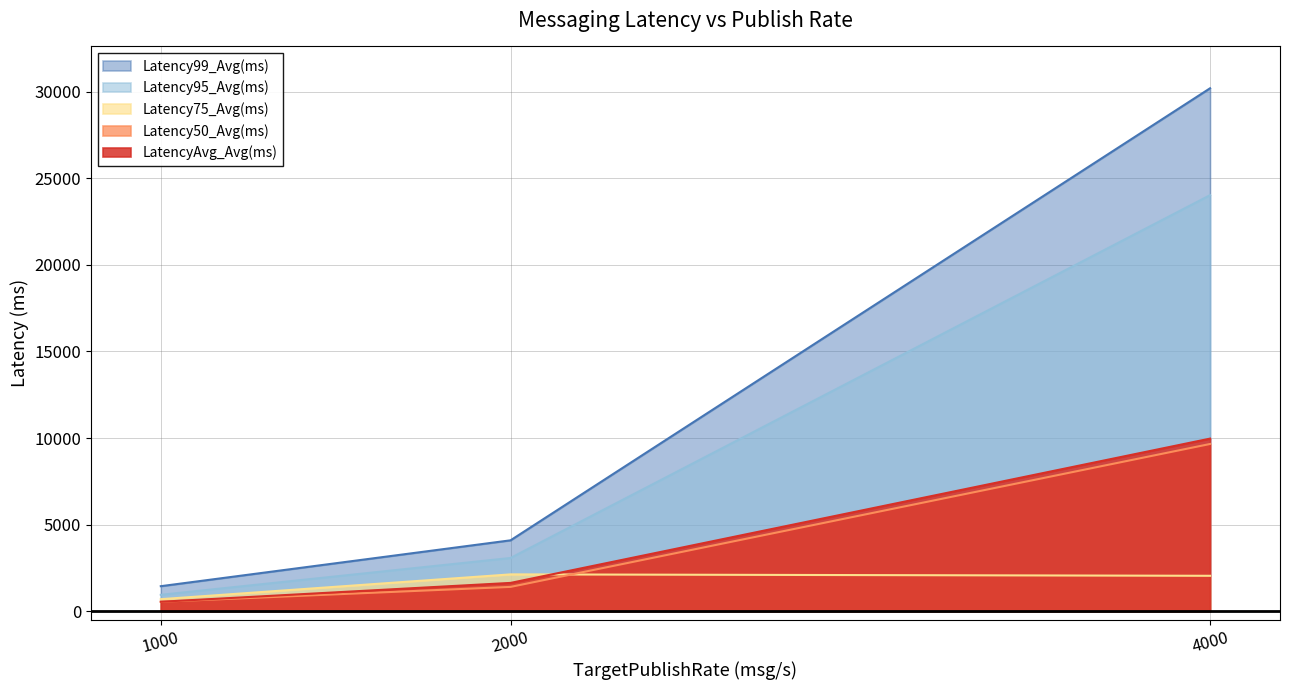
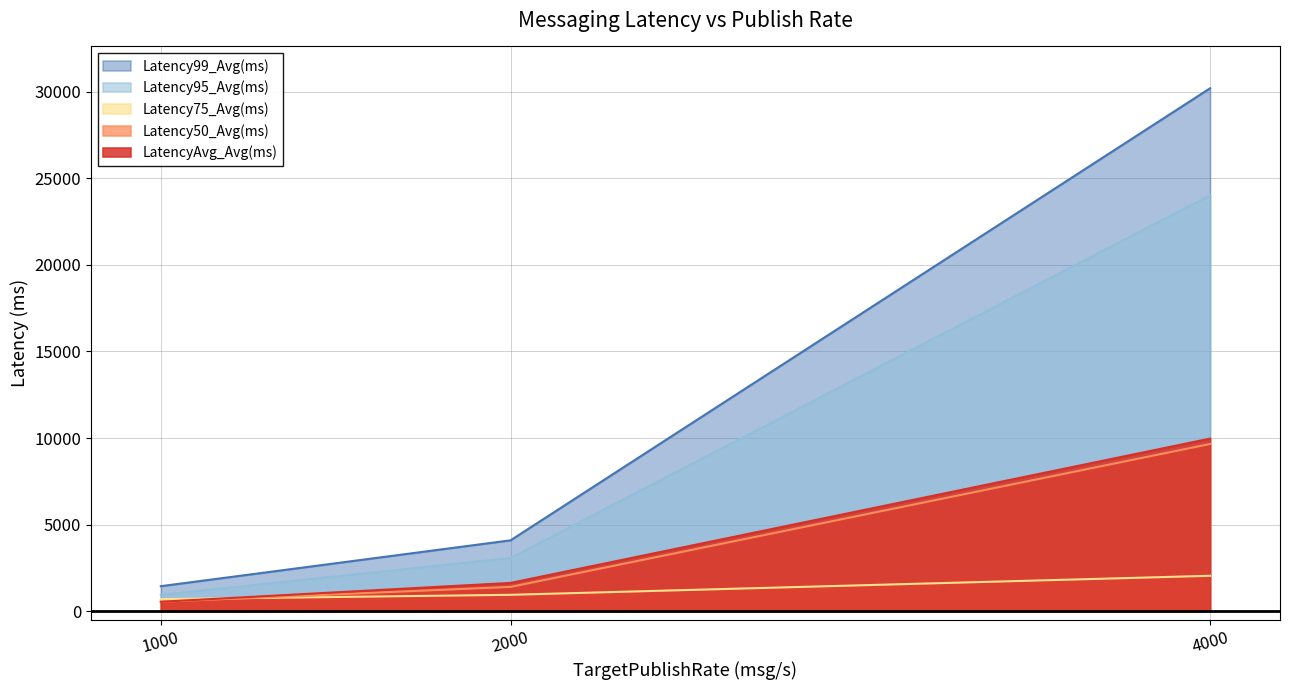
Latency75_Avg(ms), 2000: 2100 -> 900
